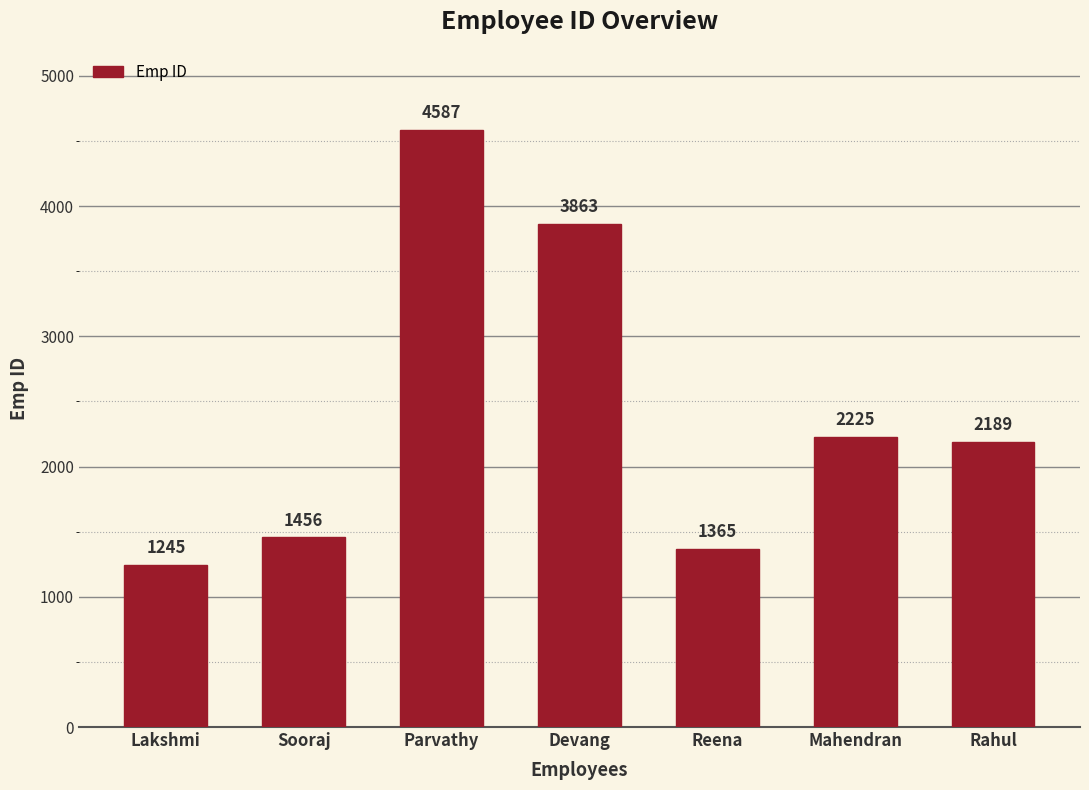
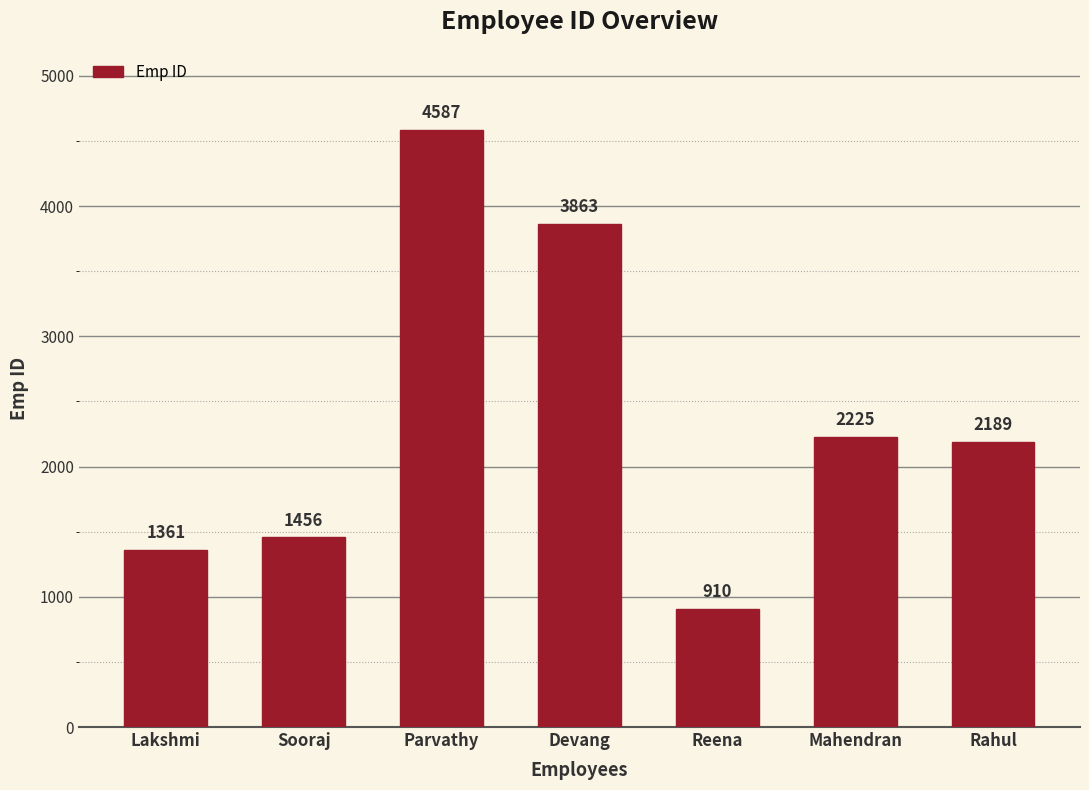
Lakshmi: 1245 -> 1361
Reena: 1365 -> 910
